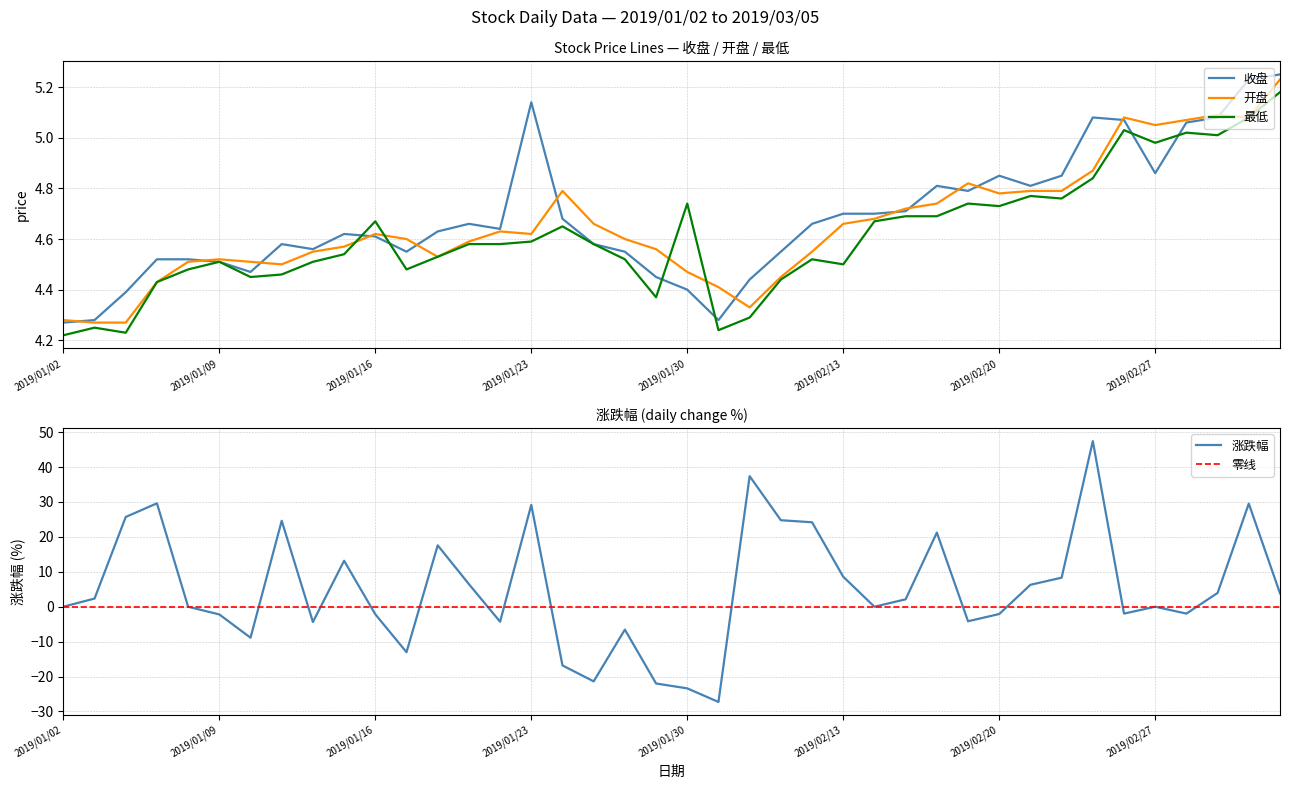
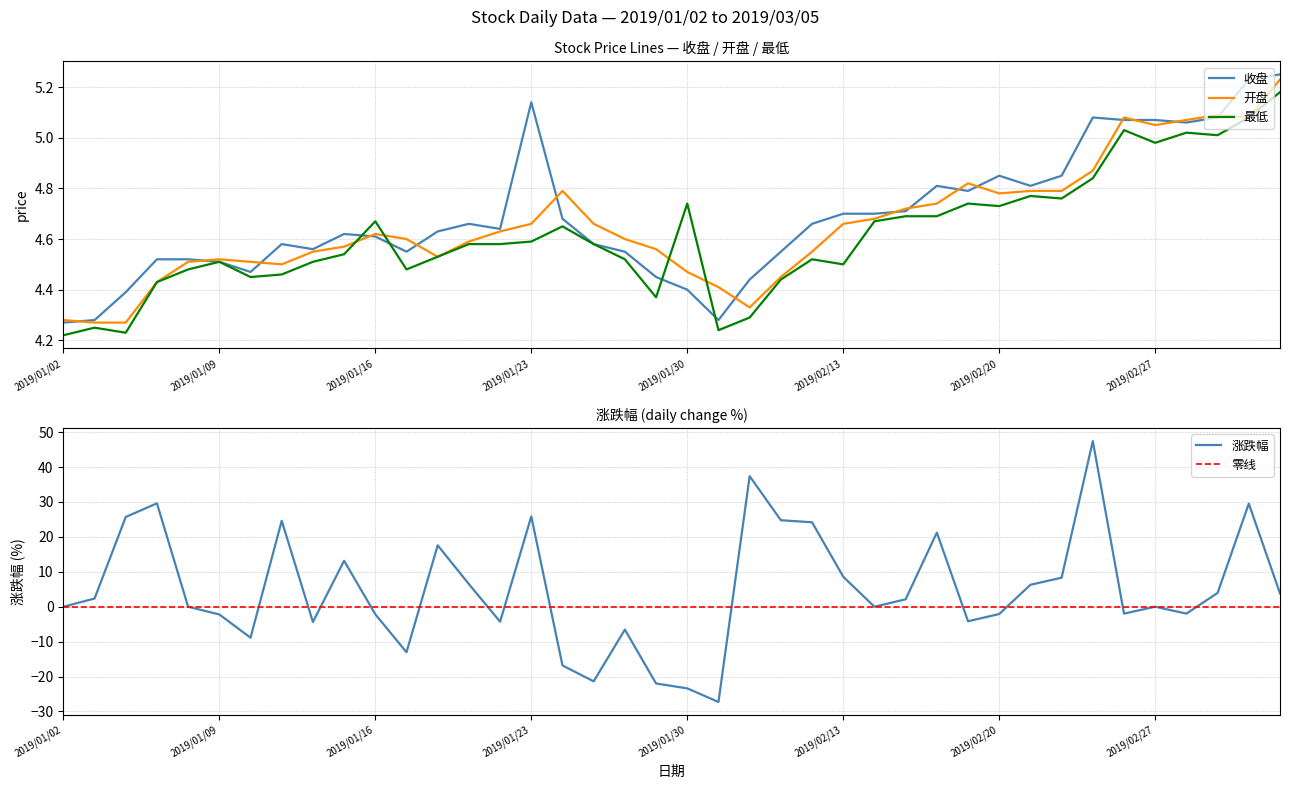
Stock Price Lines — 收盘 / 开盘 / 最低, 开盘, 2019/01/23: 4.62 -> 4.66
Stock Price Lines — 收盘 / 开盘 / 最低, 收盘, 2019/02/27: 4.86 -> 5.07
涨跌幅 (daily change %), 涨跌幅, 2019/01/23: 29 -> 26
